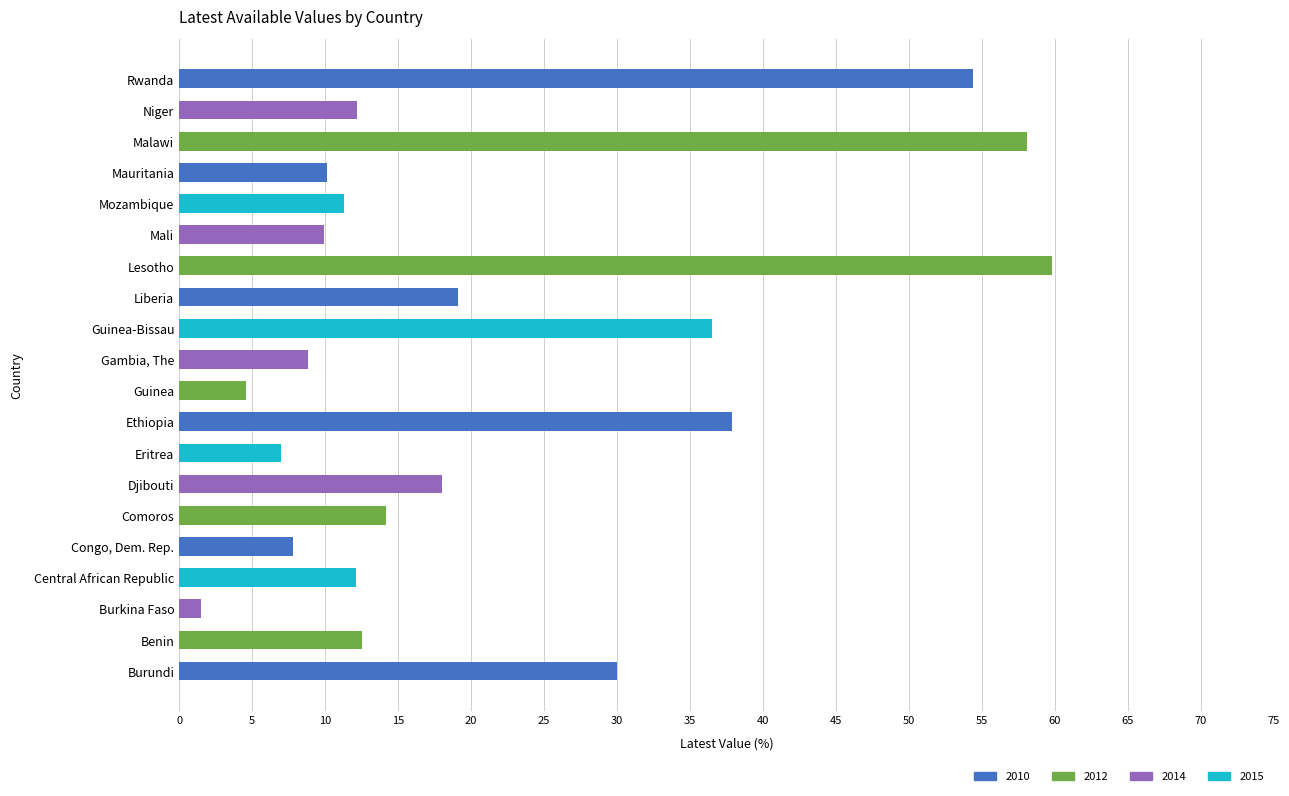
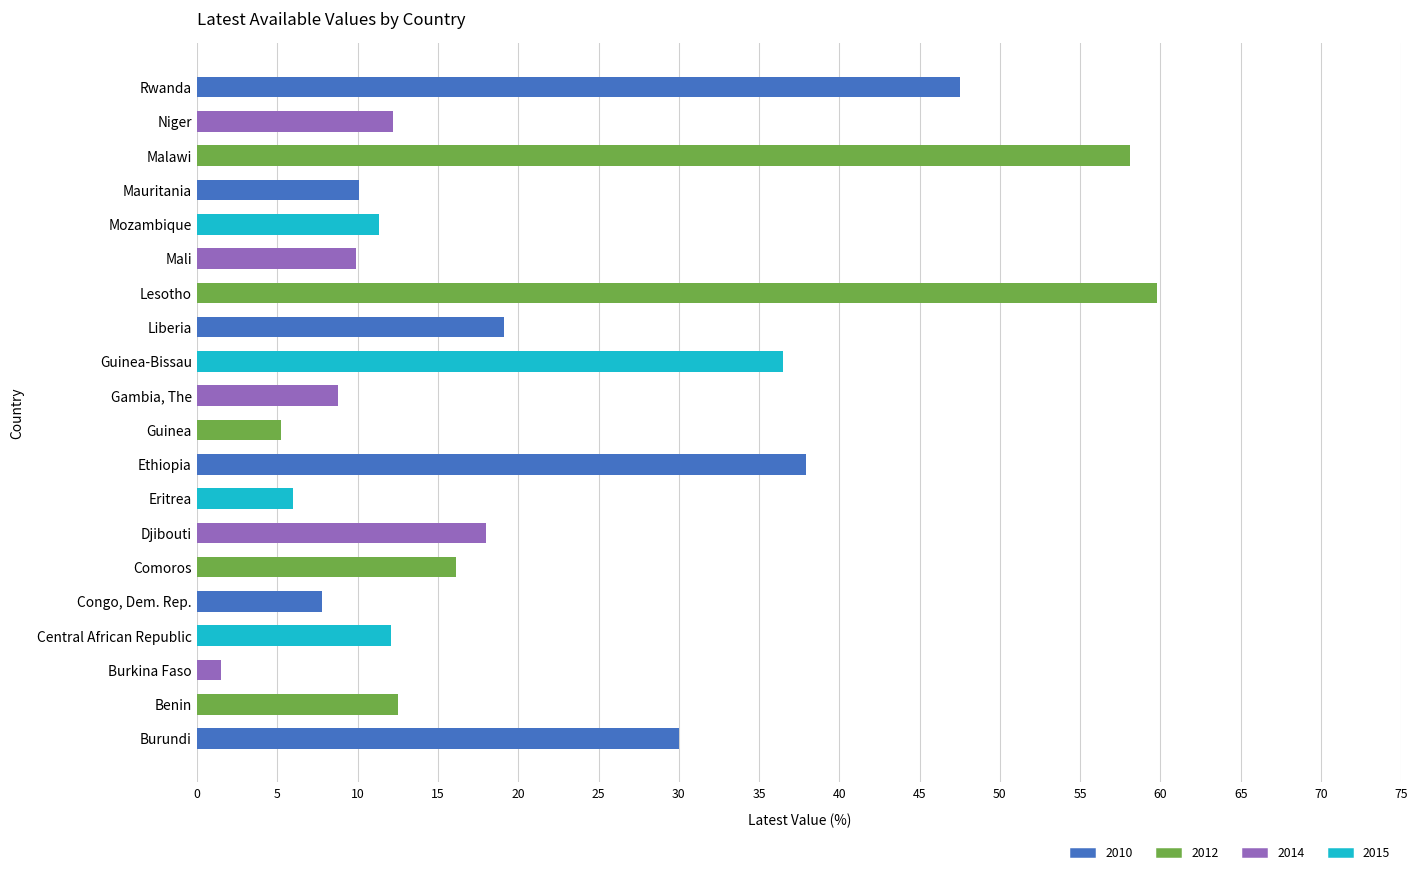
Rwanda: 54.4 -> 47.5
Guinea: 4.6 -> 5.2
Eritrea: 7 -> 6
Comoros: 14.2 -> 16.1
